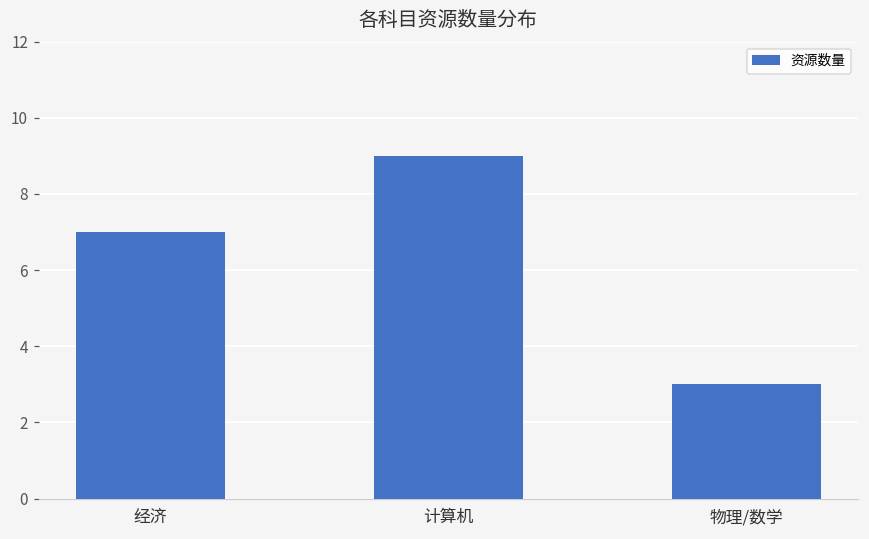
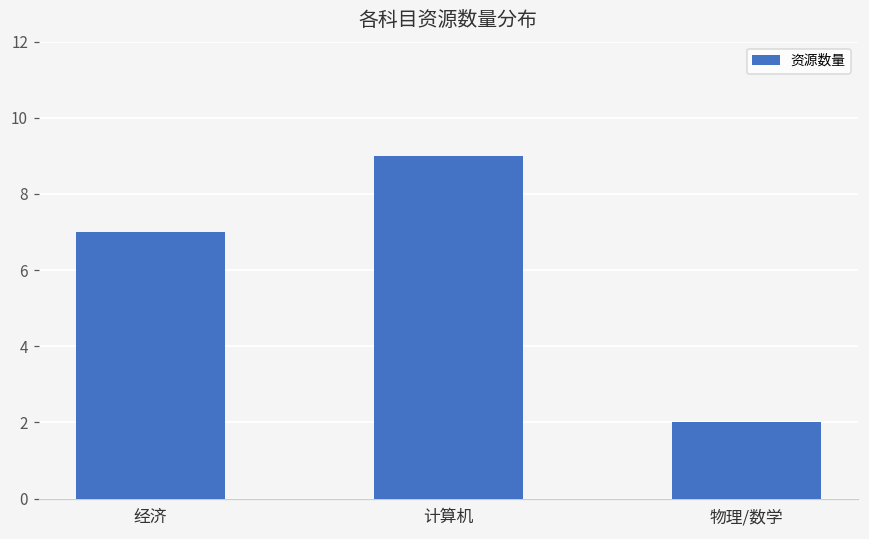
物理/数学: 3 -> 2
